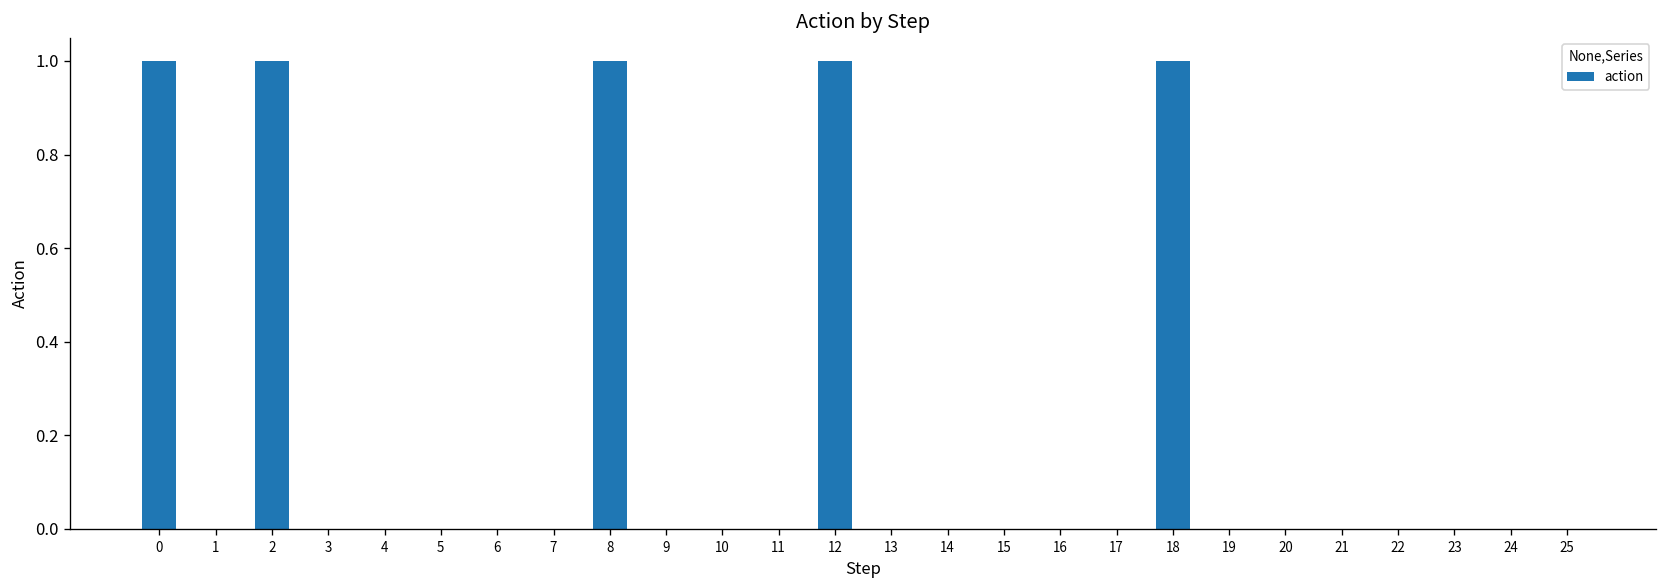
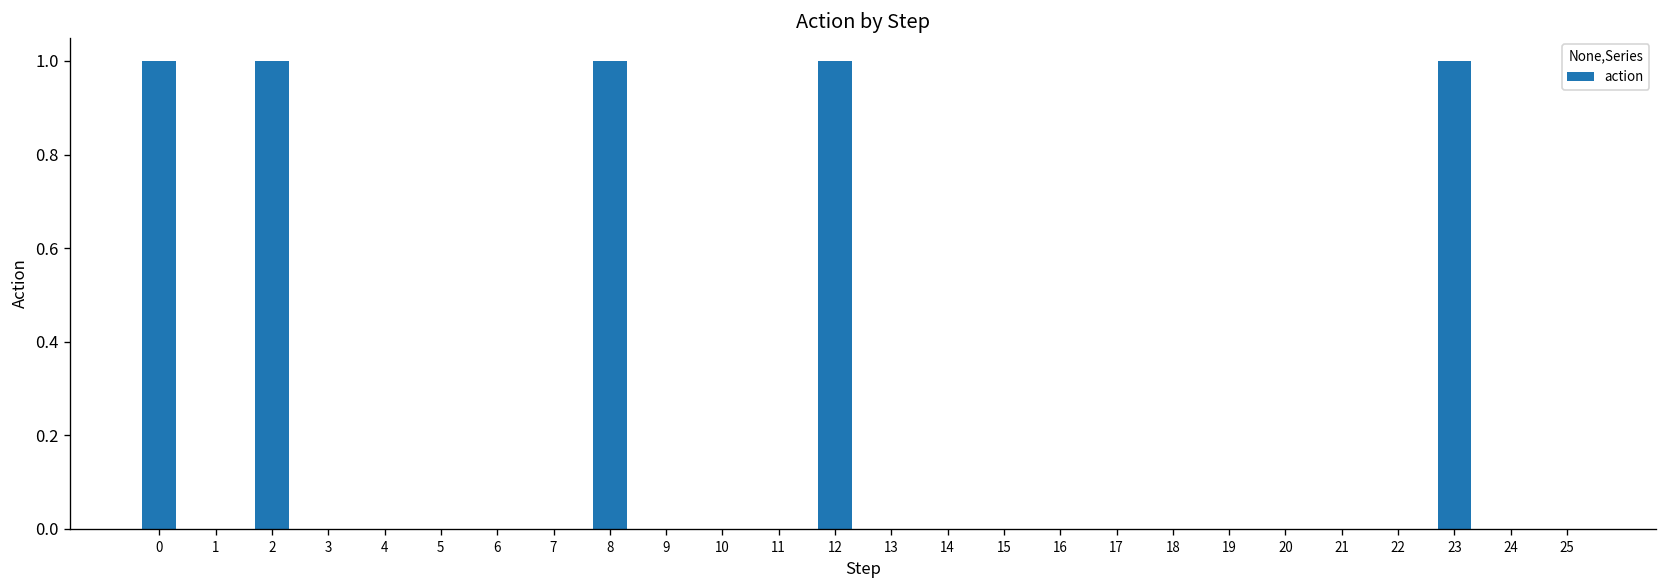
18: 1 -> 0
23: 0 -> 1
